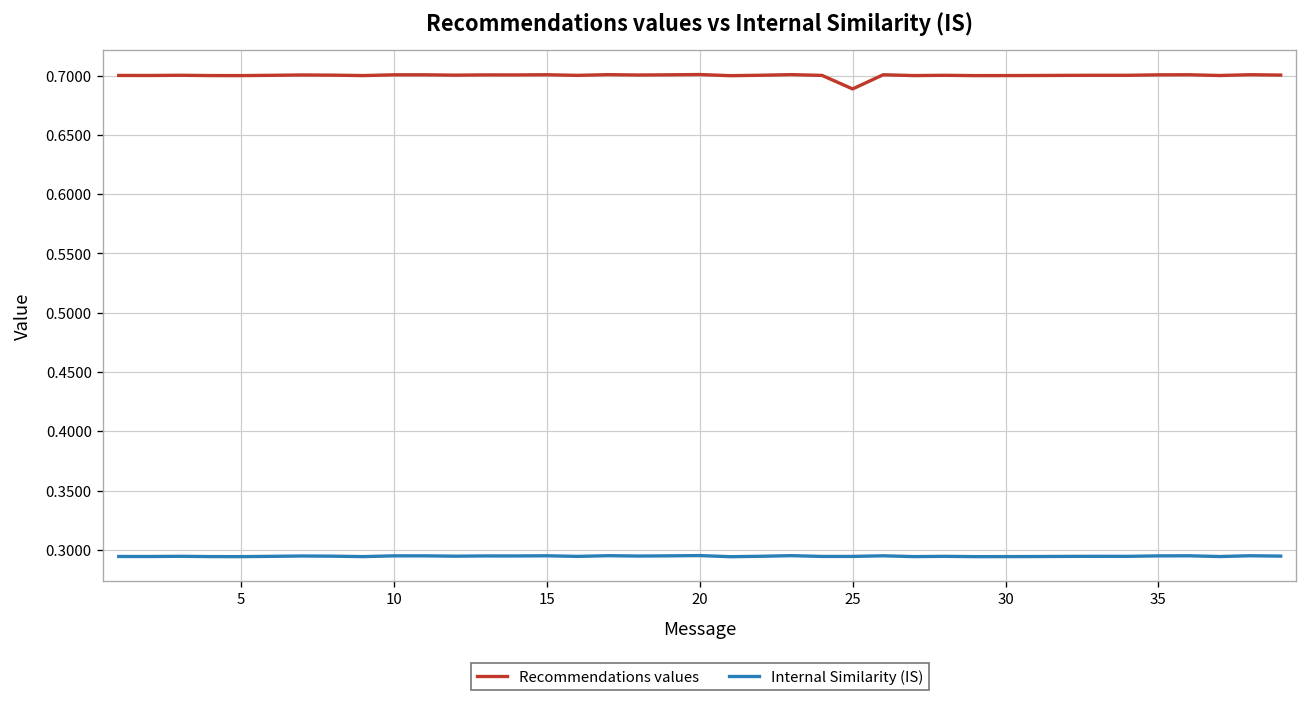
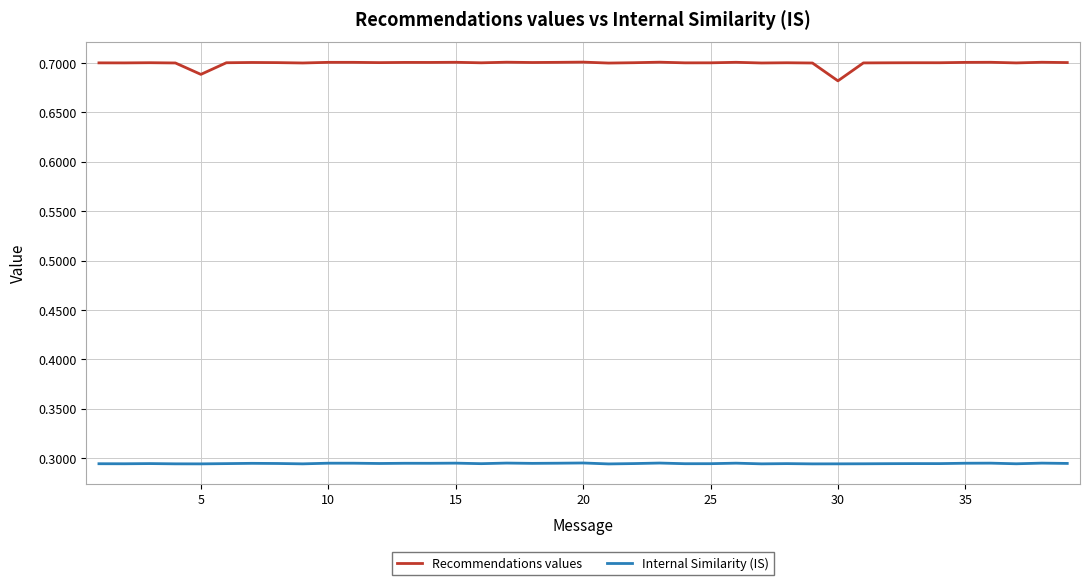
Recommendations values, 5: 0.70 -> 0.69
Recommendations values, 25: 0.69 -> 0.70
Recommendations values, 30: 0.70 -> 0.68
